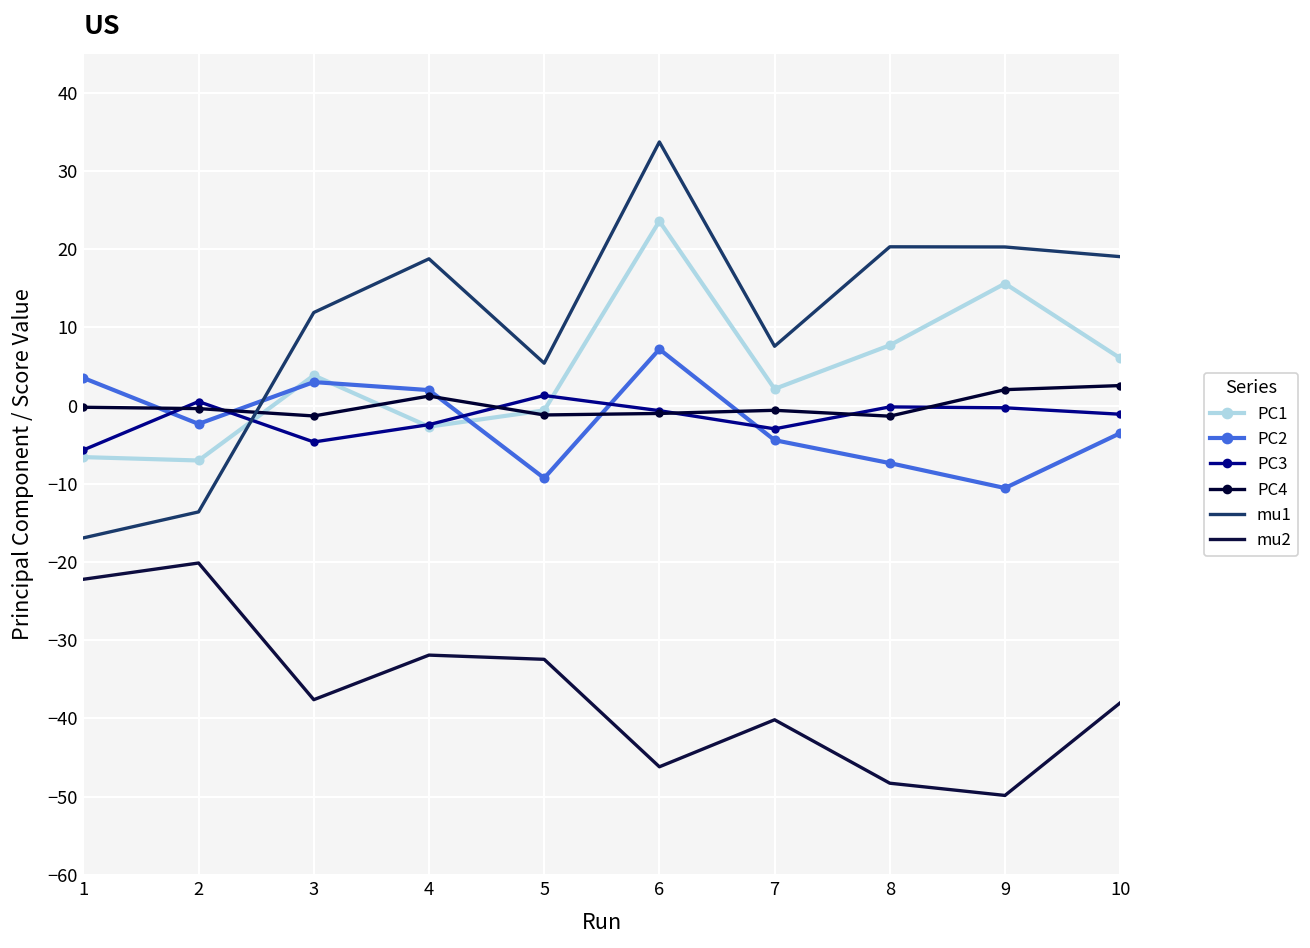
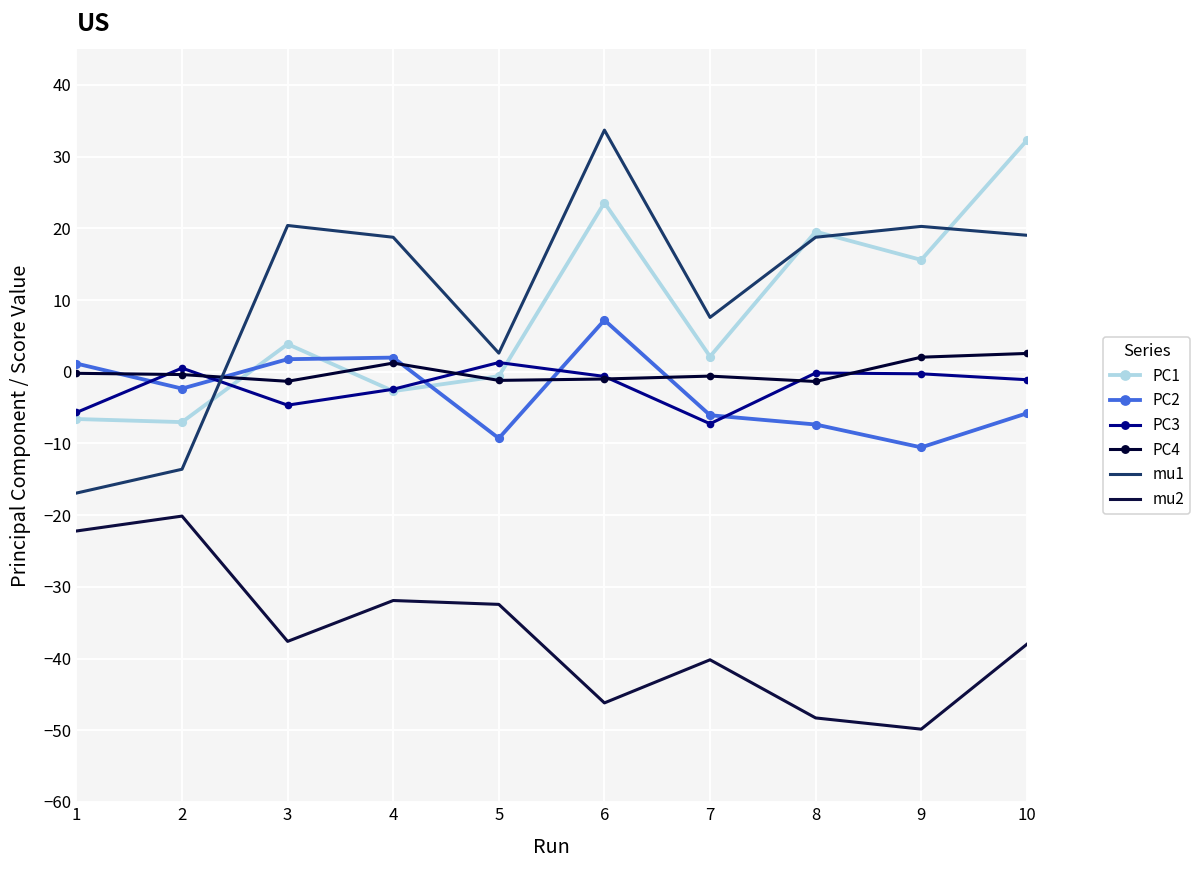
PC2, 1: 4 -> 1
PC2, 3: 3 -> 2
mu1, 3: 12 -> 20
mu1, 5: 5 -> 3
PC2, 7: -4 -> -6
PC3, 7: -3 -> -7
PC1, 8: 8 -> 20
mu1, 8: 20 -> 19
PC1, 10: 6 -> 32
PC2, 10: -4 -> -6
